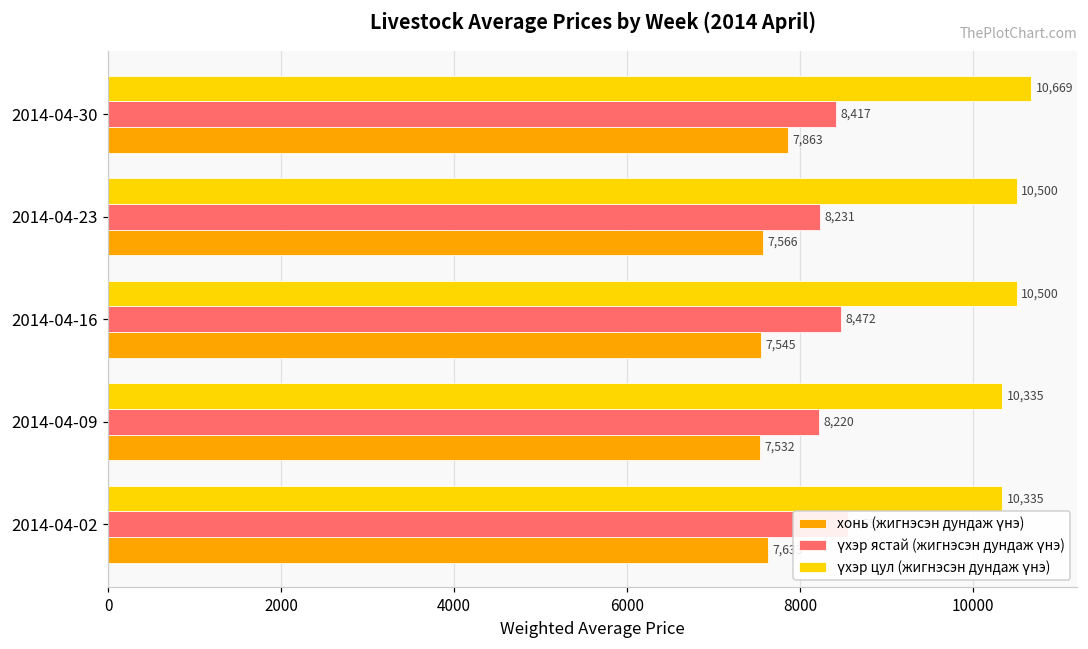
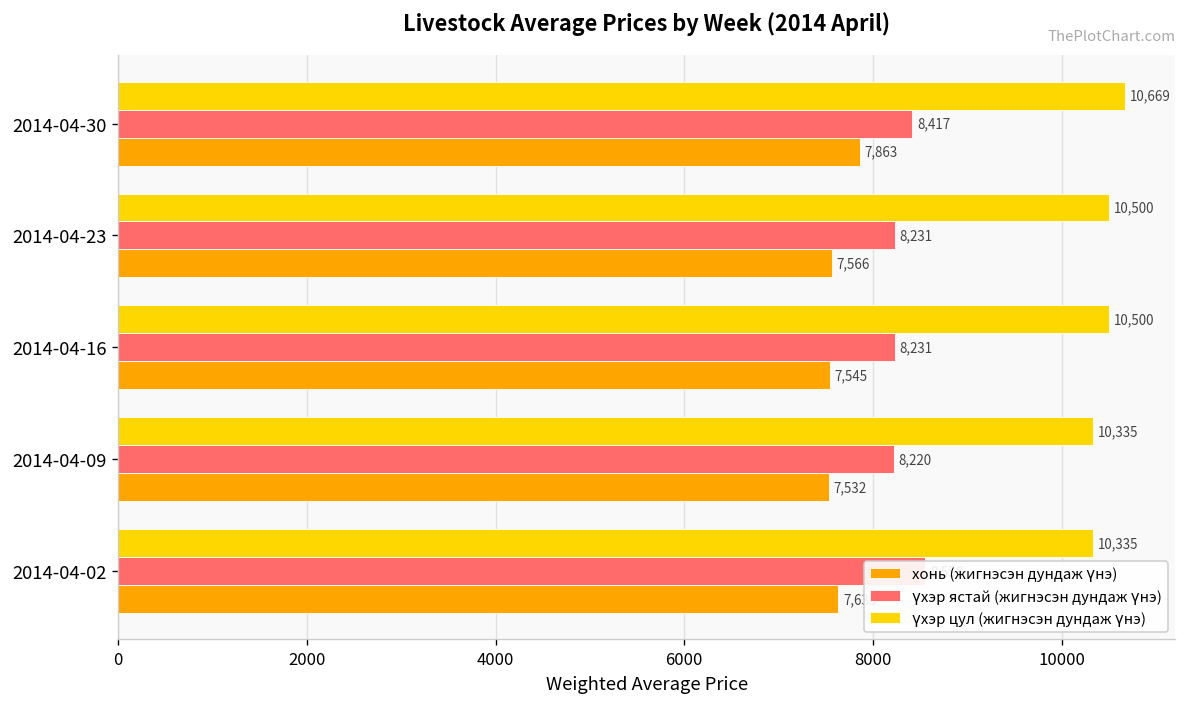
үхэр ястай (жигнэсэн дундаж үнэ), 2014-04-16: 8,472 -> 8,231
